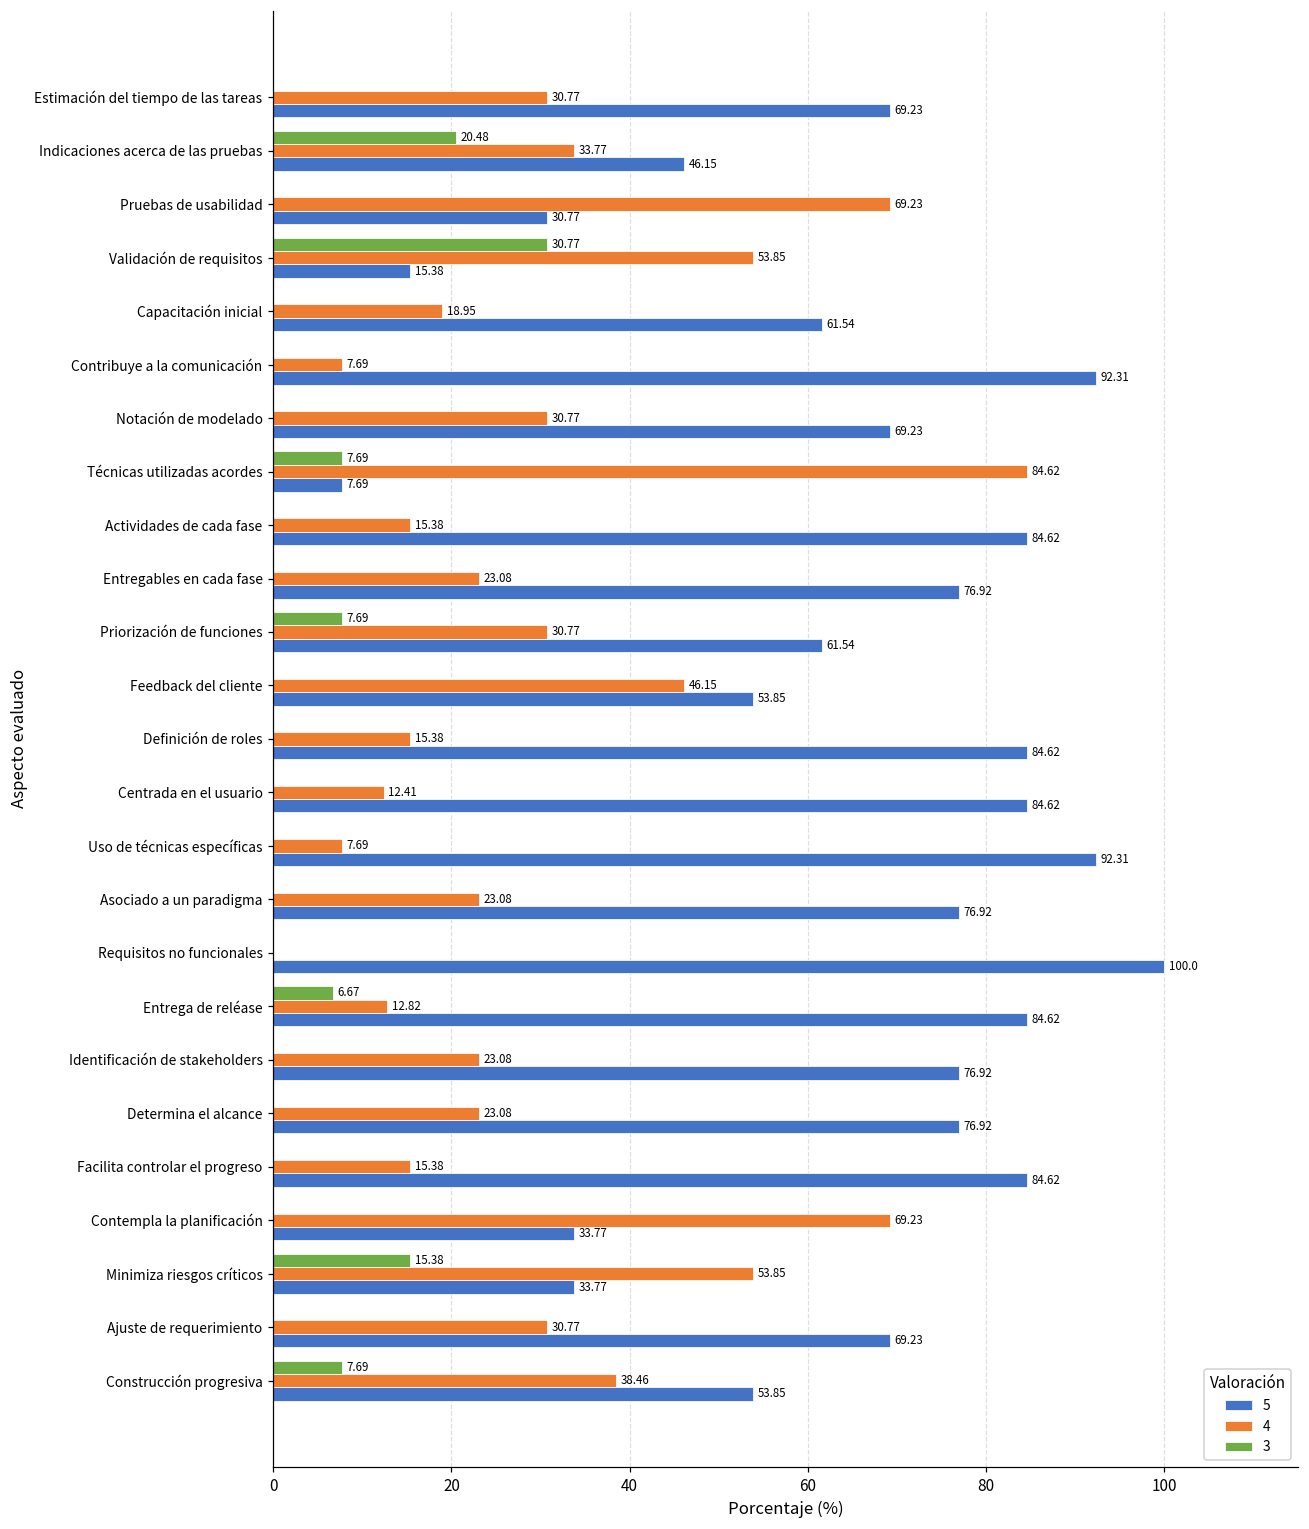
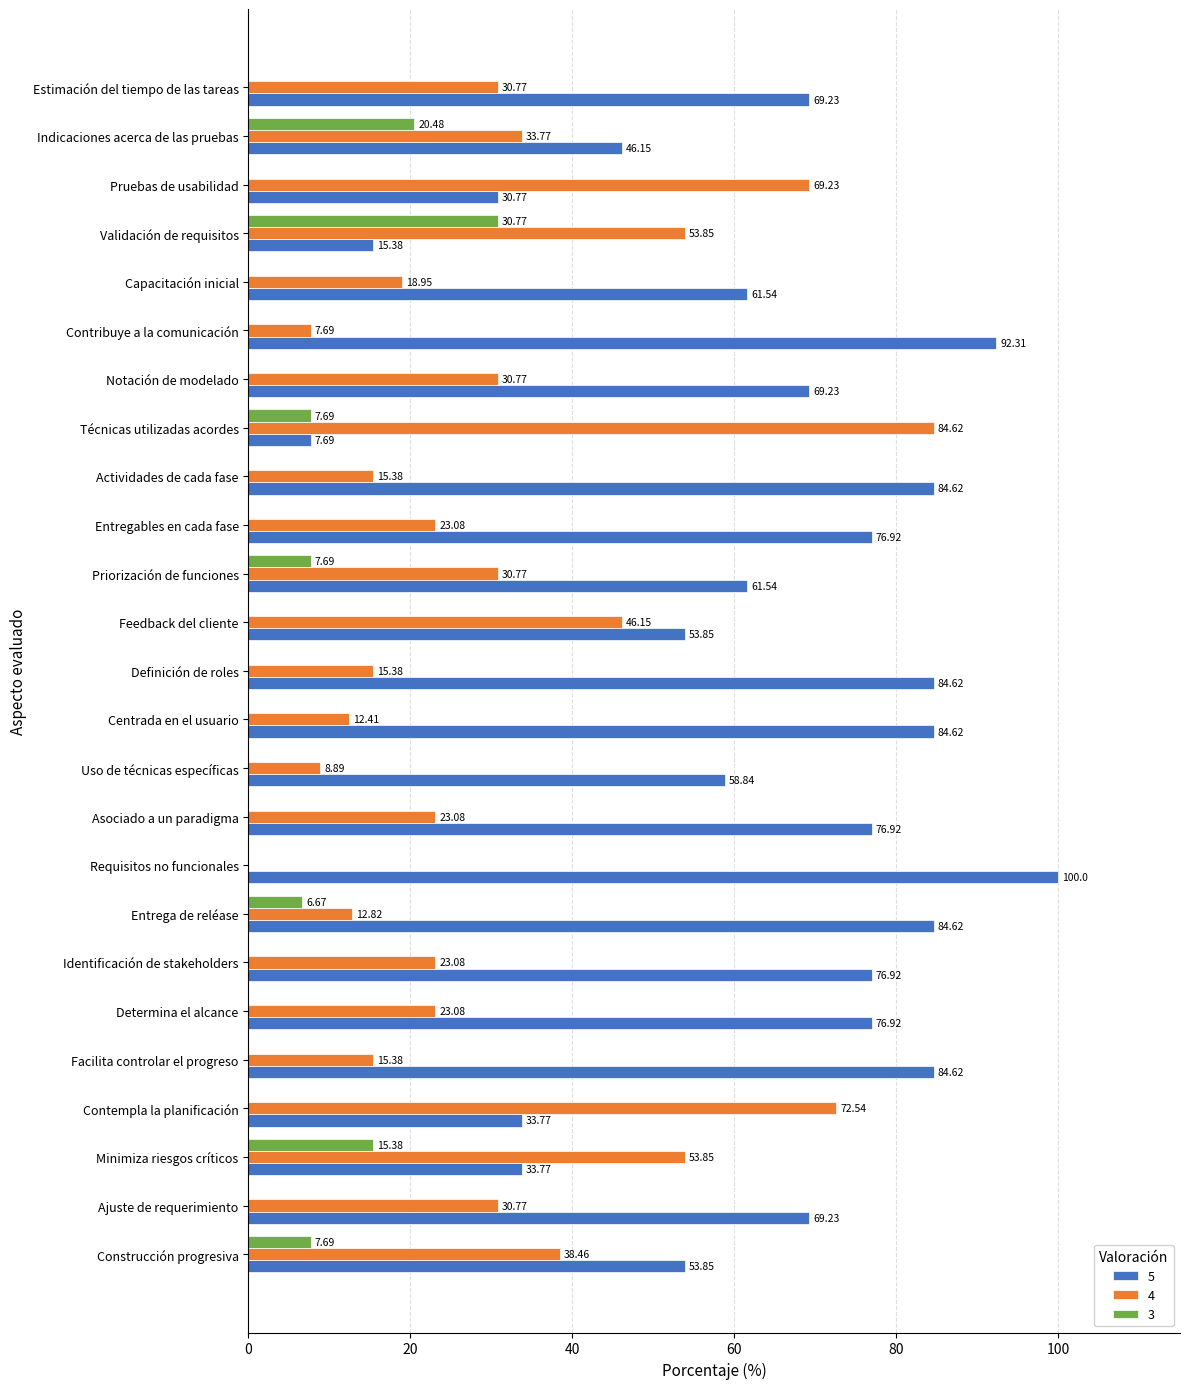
4, Uso de técnicas específicas: 7.69 -> 8.89
5, Uso de técnicas específicas: 92.31 -> 58.84
4, Contempla la planificación: 69.23 -> 72.54
